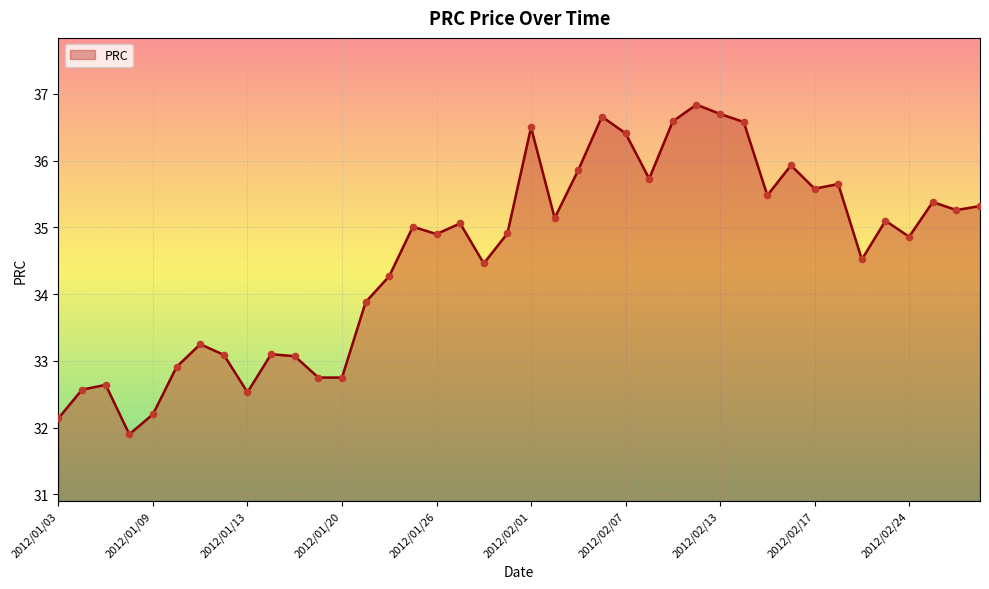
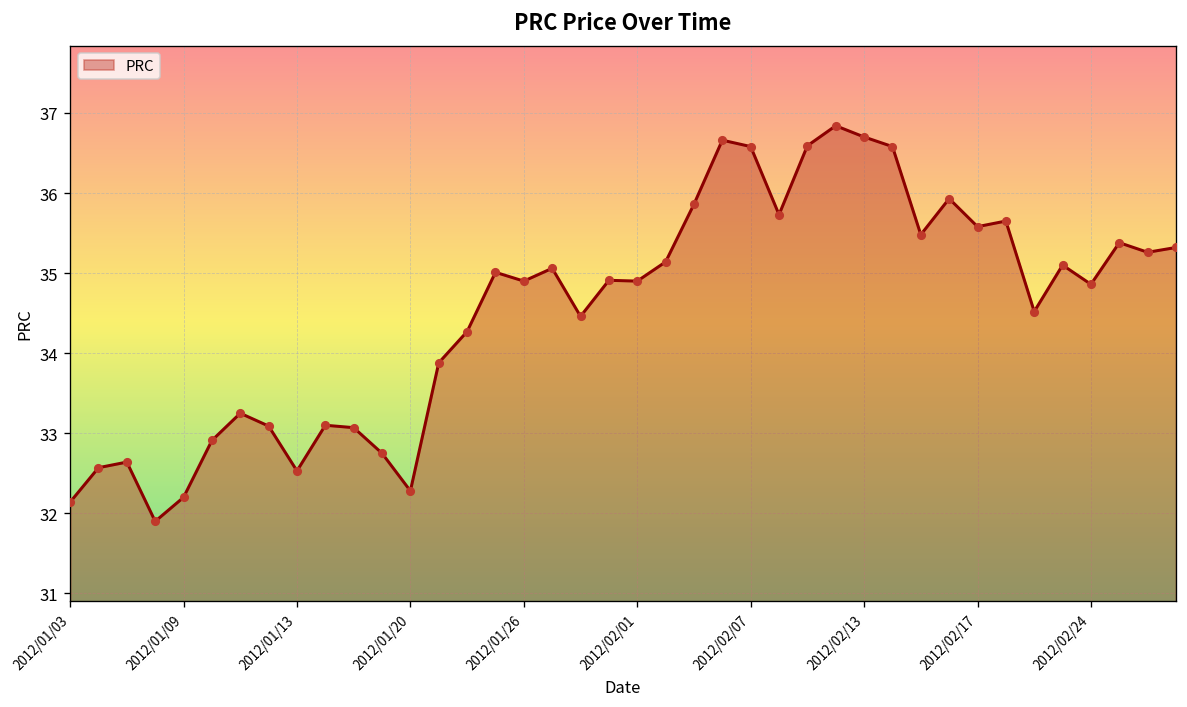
2012/01/20: 32.8 -> 32.3
2012/02/01: 36.5 -> 34.9
2012/02/07: 36.4 -> 36.6
